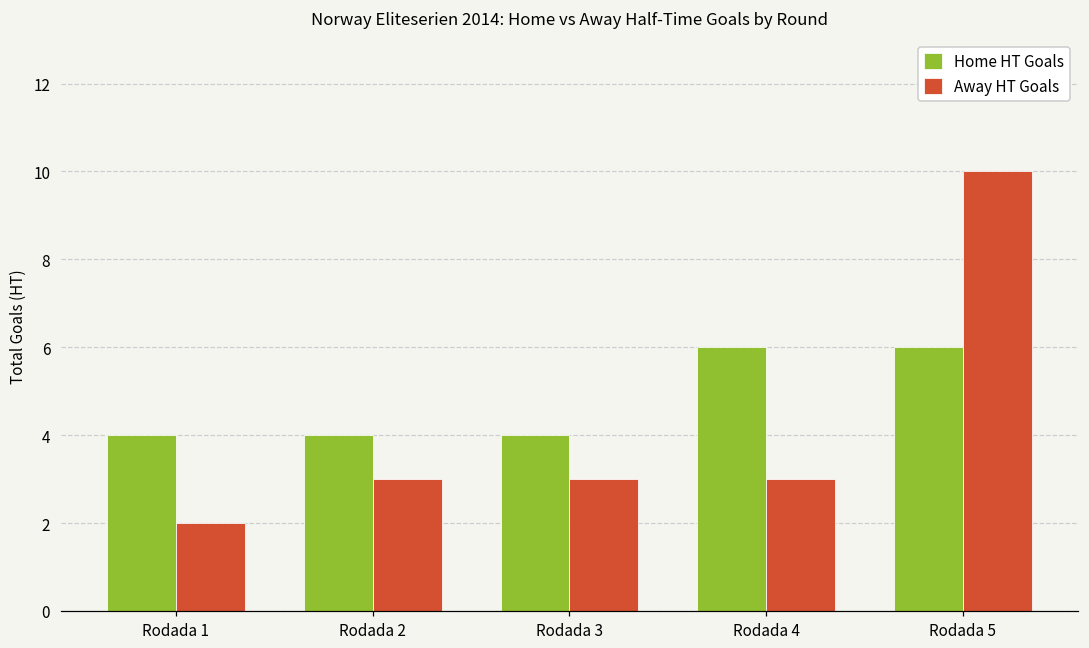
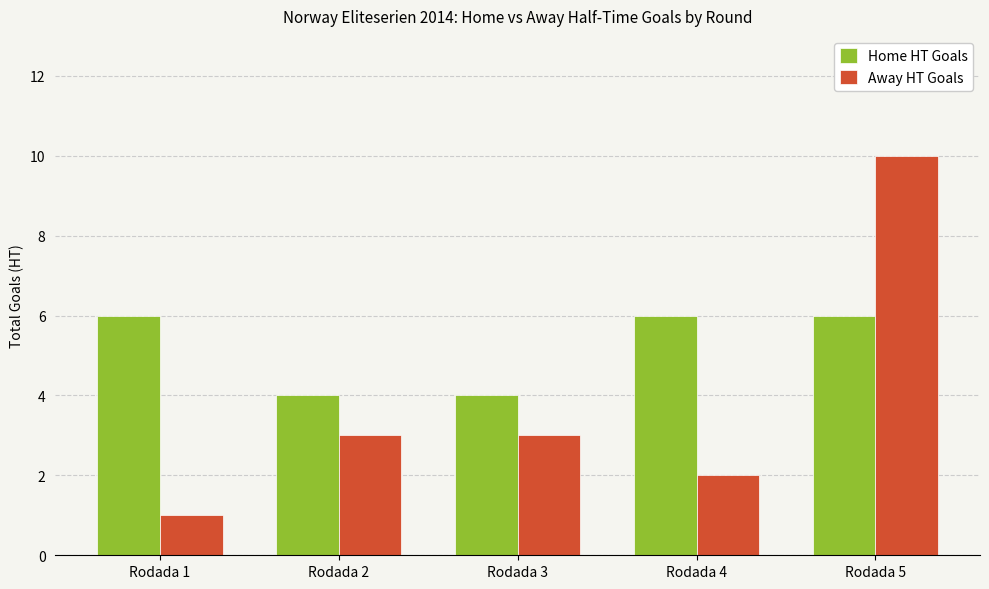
Home HT Goals, Rodada 1: 4 -> 6
Away HT Goals, Rodada 1: 2 -> 1
Away HT Goals, Rodada 4: 3 -> 2
